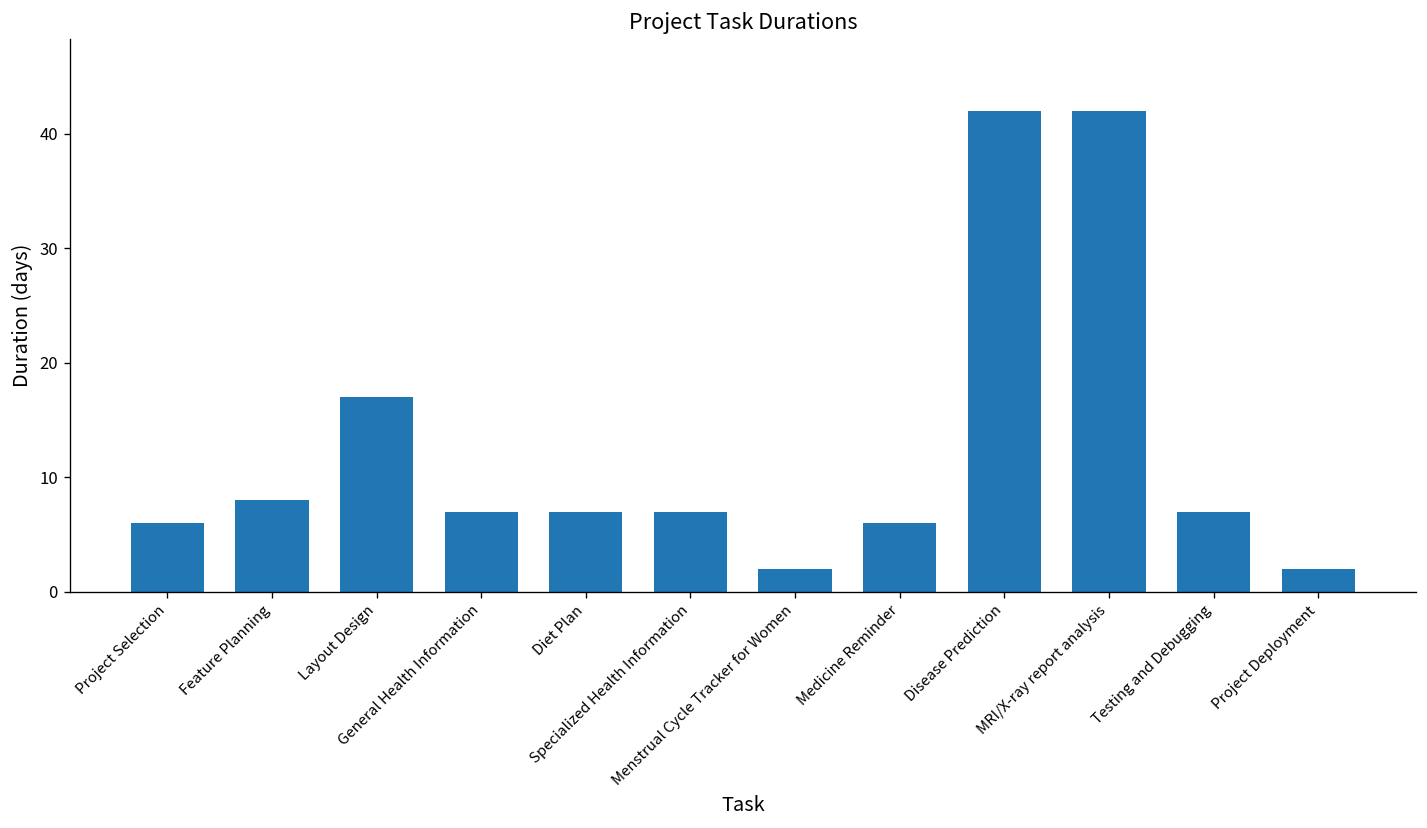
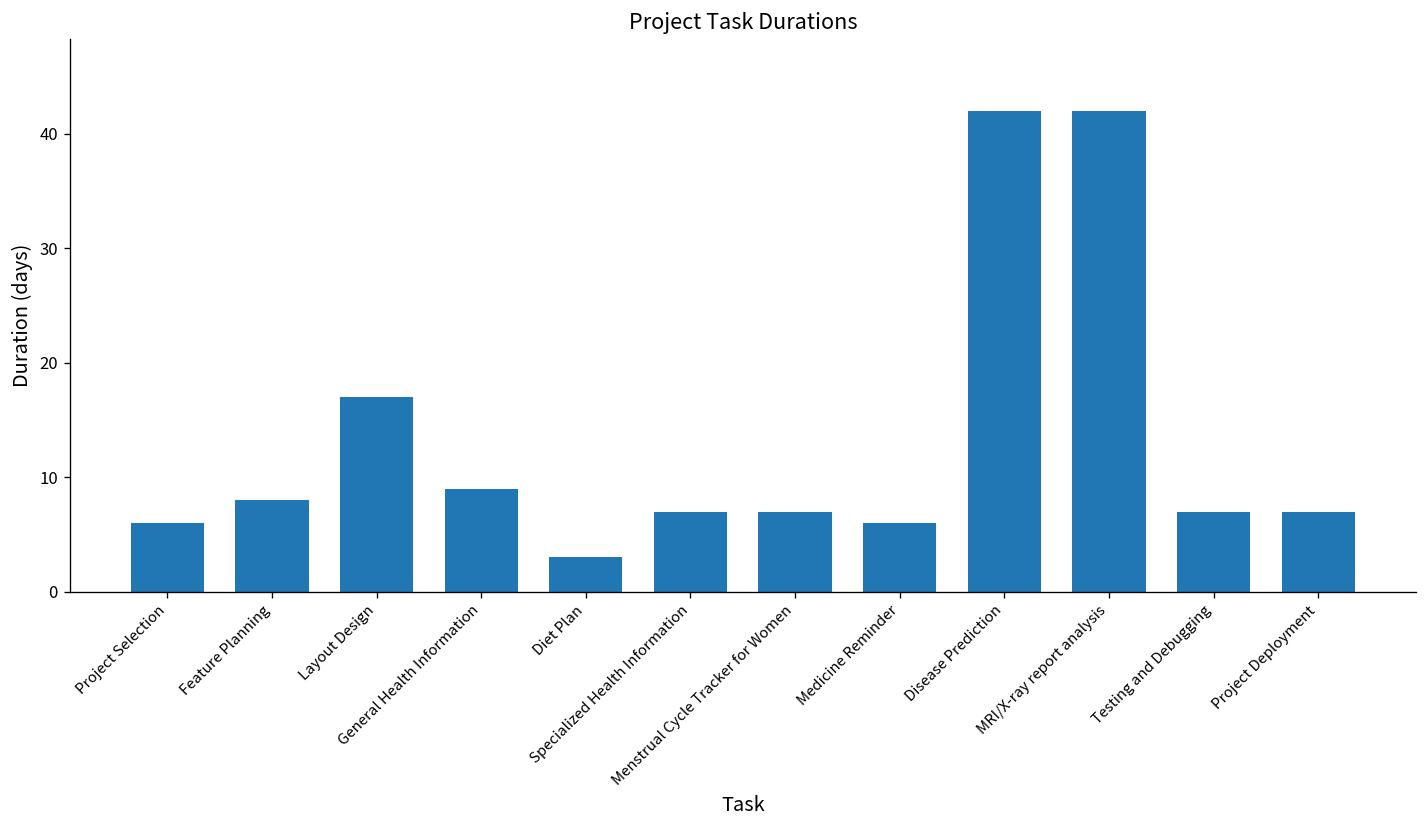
General Health Information: 7 -> 9
Diet Plan: 7 -> 3
Menstrual Cycle Tracker for Women: 2 -> 7
Project Deployment: 2 -> 7
